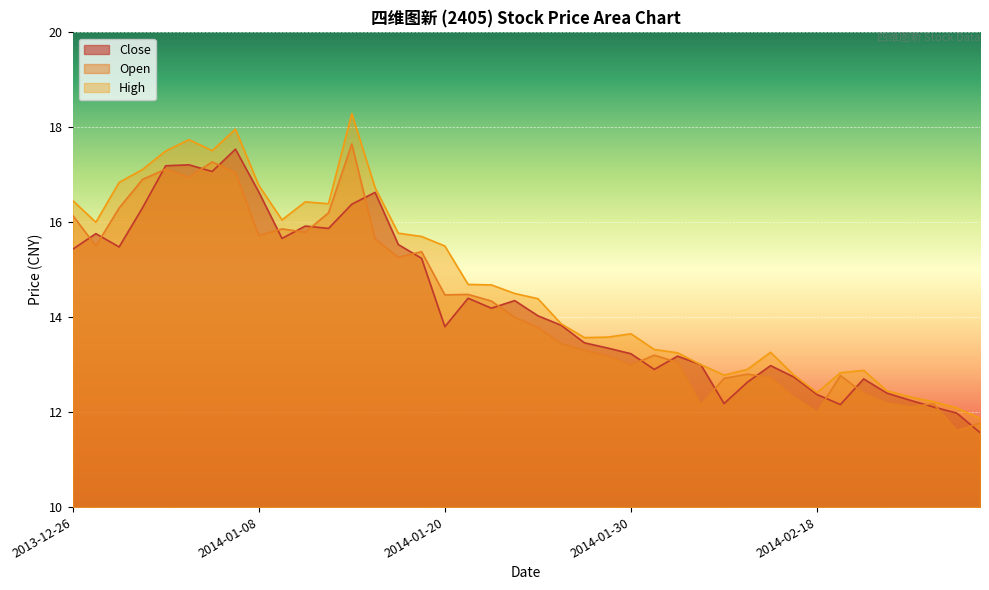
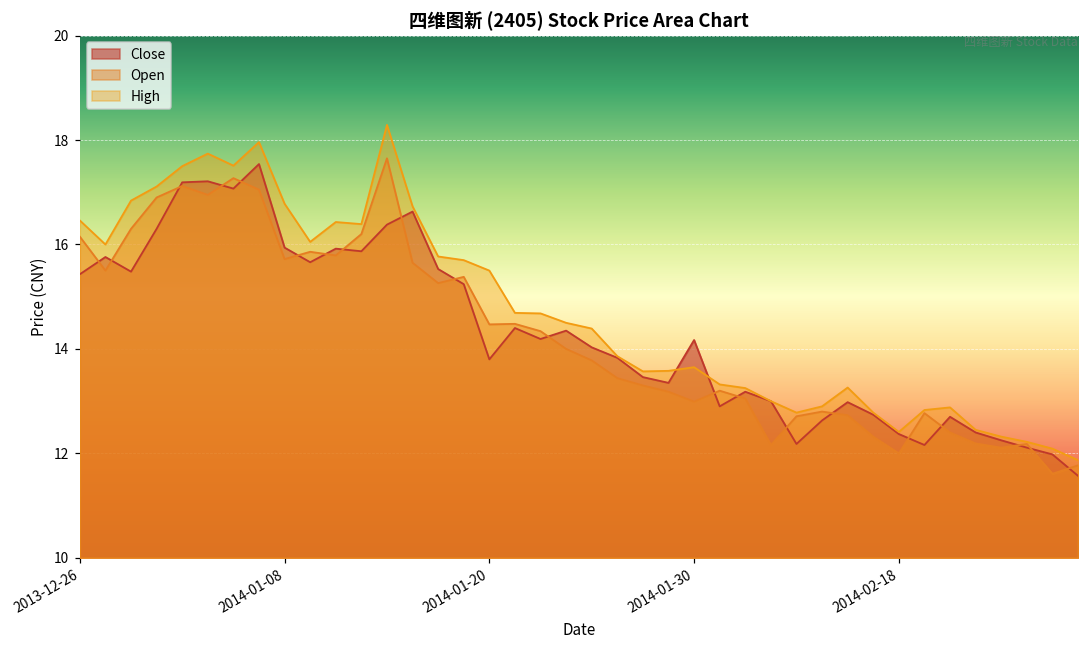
Close, 2014-01-08: 16.6 -> 15.9
Close, 2014-01-30: 13.2 -> 14.2
